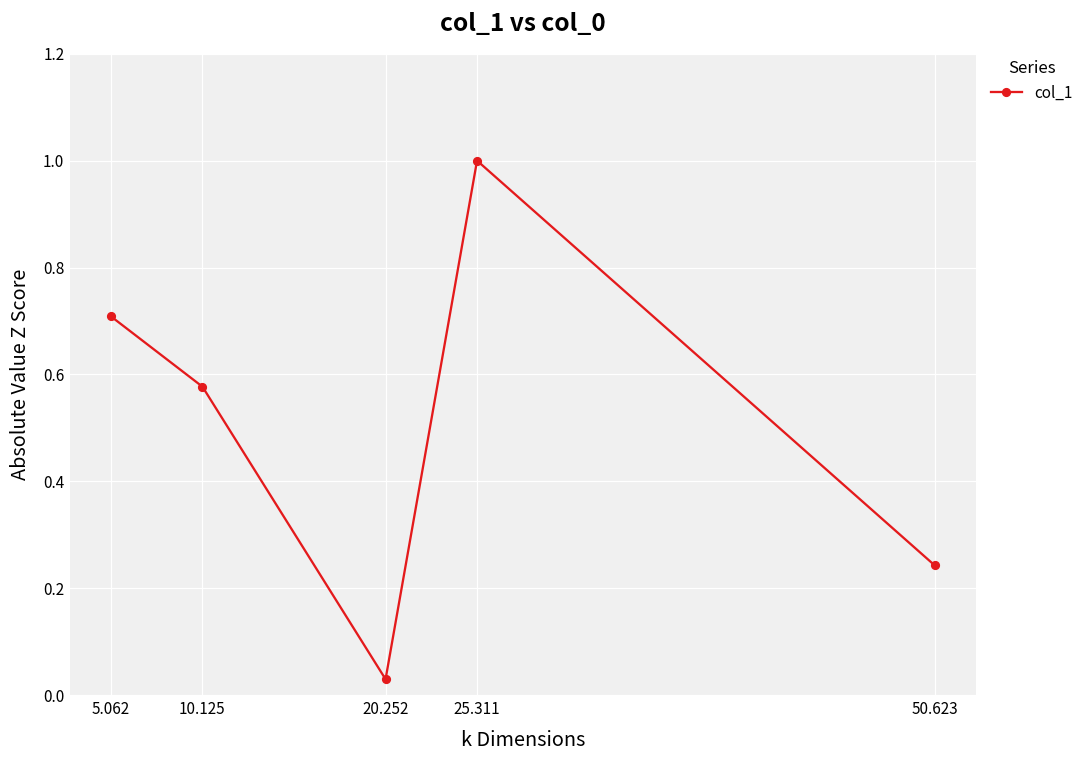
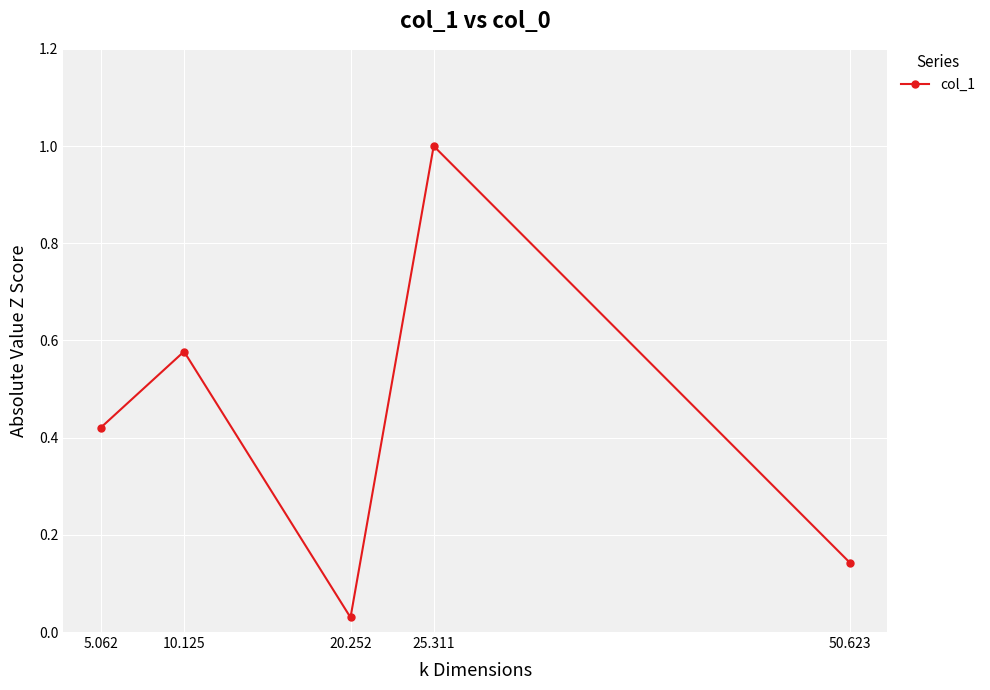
5.062: 0.71 -> 0.42
50.623: 0.24 -> 0.14
